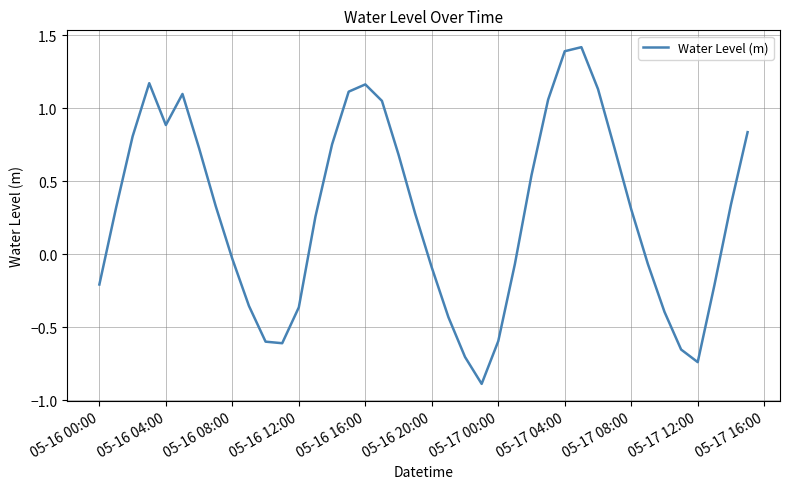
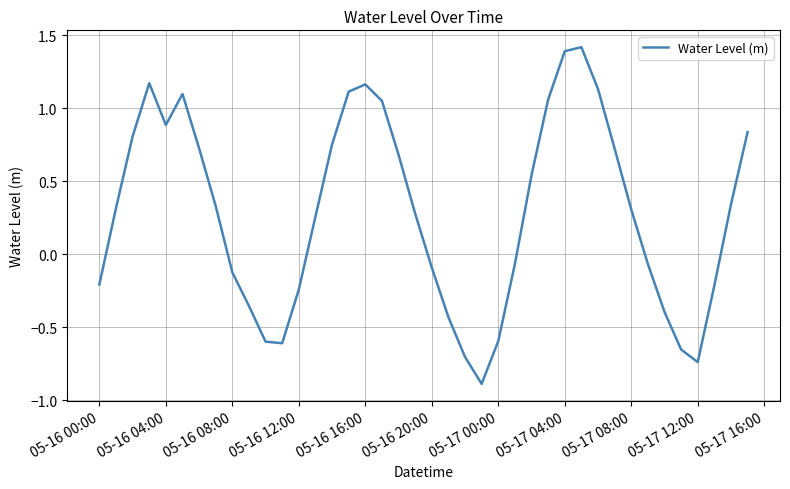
05-16 08:00: -0.03 -> -0.13
05-16 12:00: -0.36 -> -0.24
